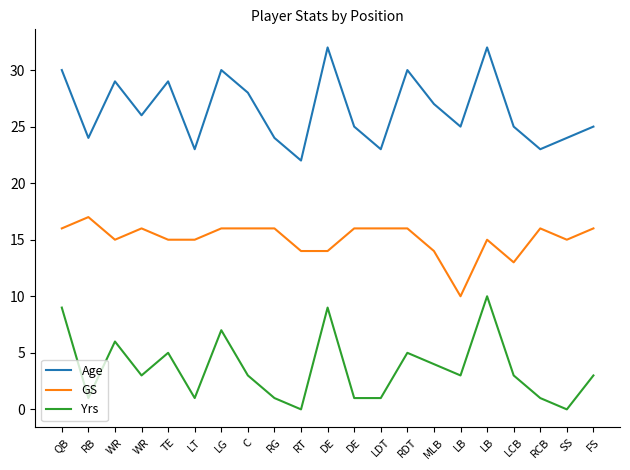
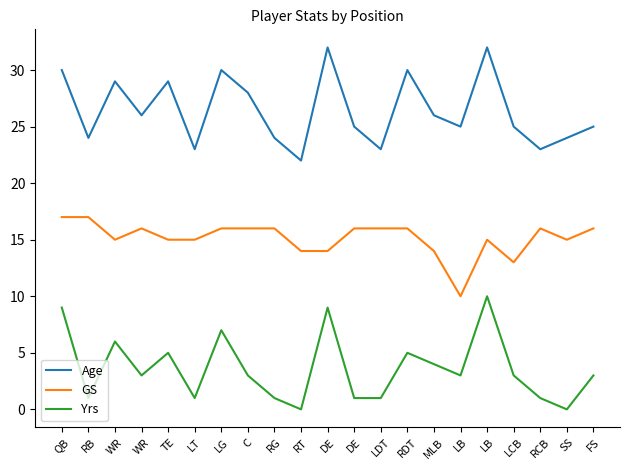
GS, QB: 16 -> 17
Age, MLB: 27 -> 26
